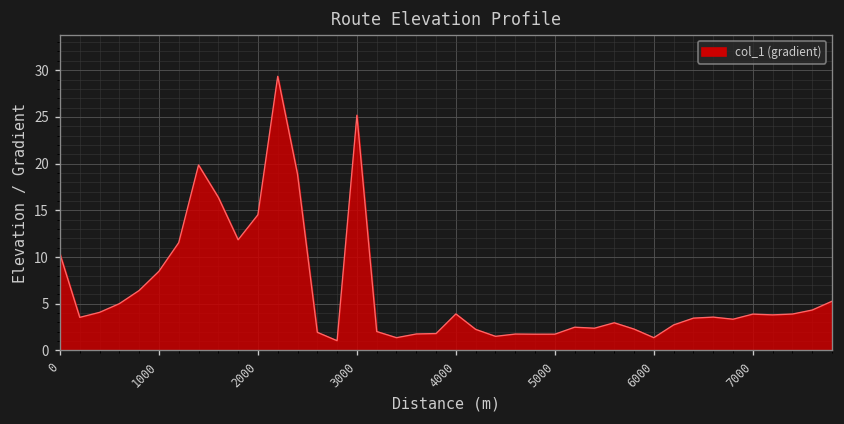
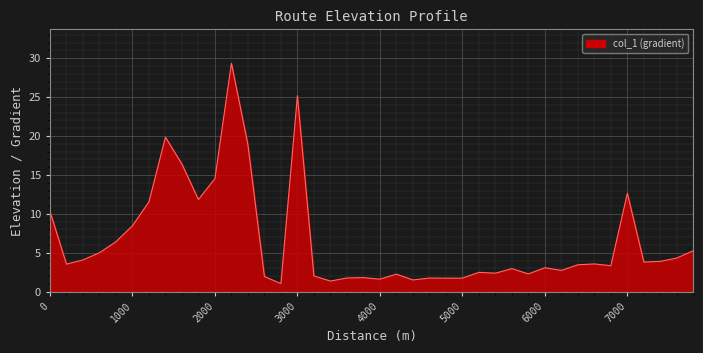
4000: 4 -> 2
6000: 1 -> 3
7000: 4 -> 13
